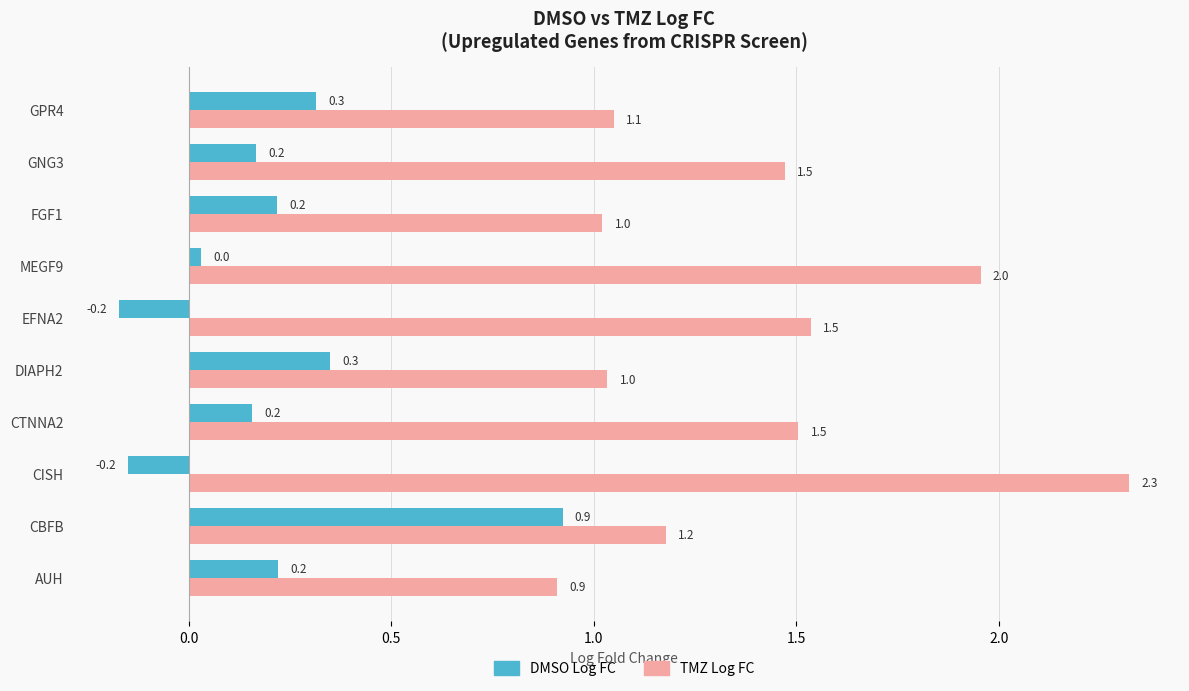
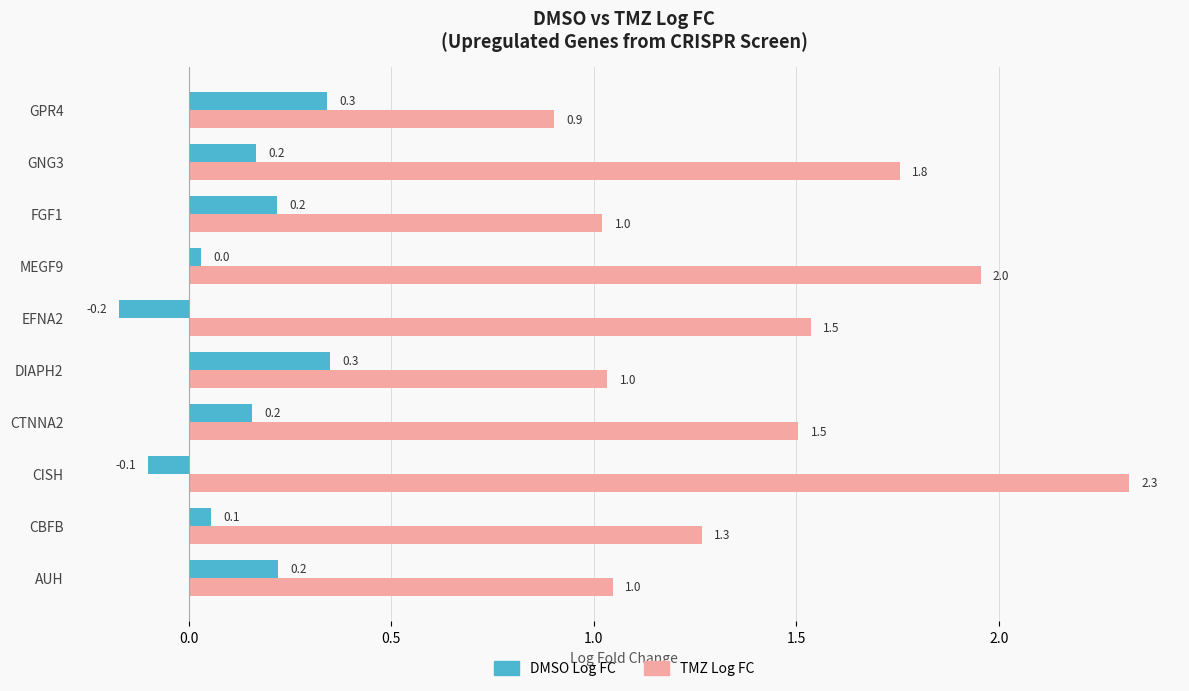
DMSO Log FC, GPR4: 0.31 -> 0.34
TMZ Log FC, GPR4: 1.1 -> 0.9
TMZ Log FC, GNG3: 1.5 -> 1.8
DMSO Log FC, CISH: -0.2 -> -0.1
DMSO Log FC, CBFB: 0.9 -> 0.1
TMZ Log FC, CBFB: 1.2 -> 1.3
TMZ Log FC, AUH: 0.9 -> 1.0
